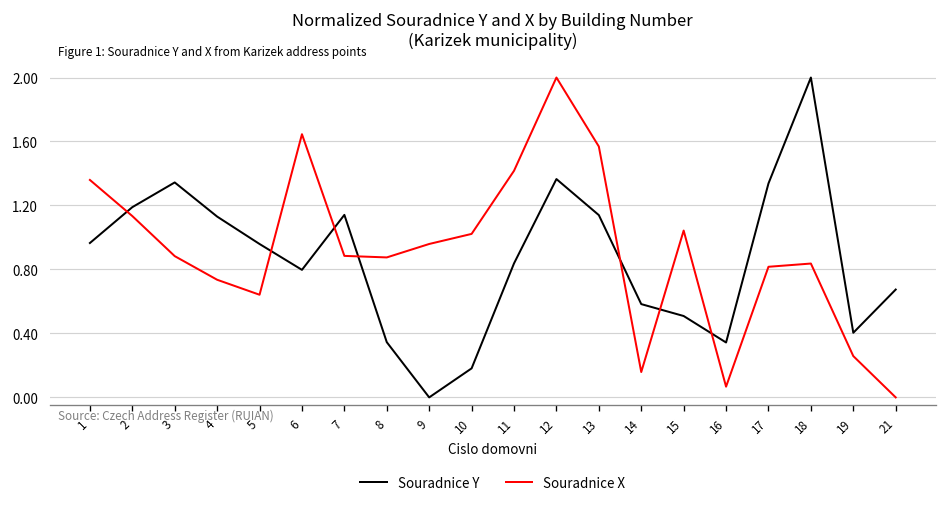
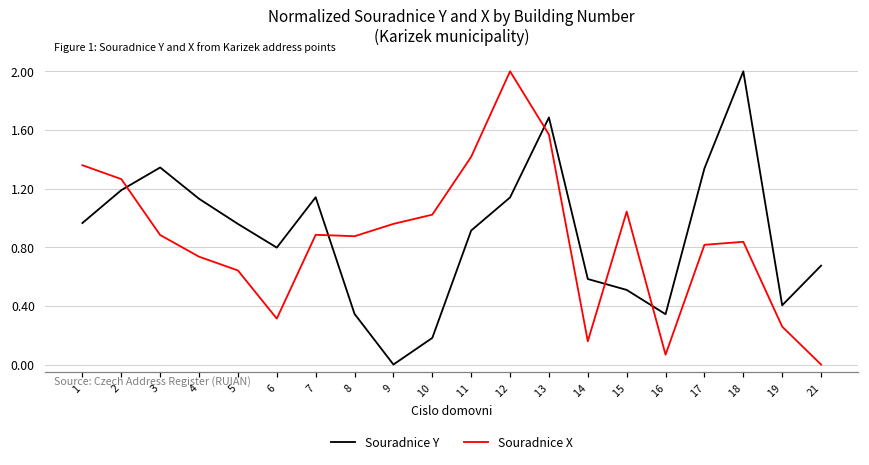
Souradnice X, 2: 1.13 -> 1.26
Souradnice X, 6: 1.65 -> 0.31
Souradnice Y, 11: 0.84 -> 0.91
Souradnice Y, 12: 1.37 -> 1.14
Souradnice Y, 13: 1.14 -> 1.69
